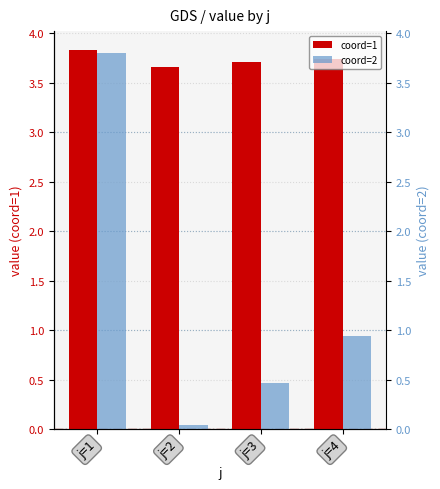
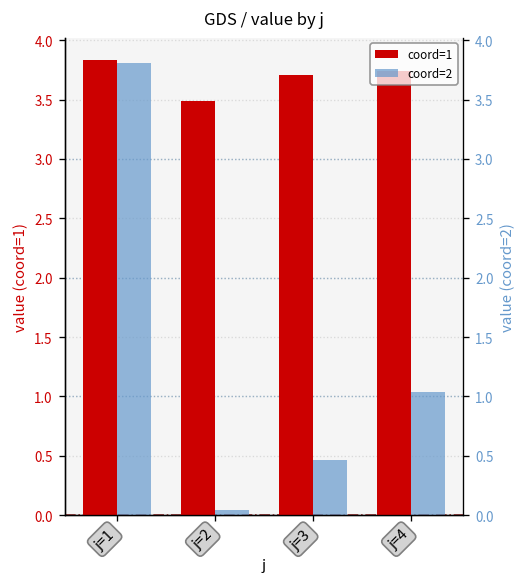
coord=1, j=2: 3.7 -> 3.5
coord=2, j=4: 0.9 -> 1.0
